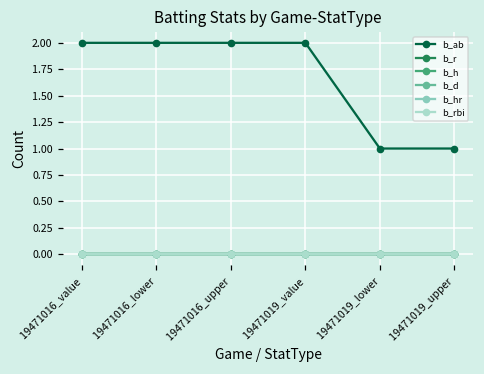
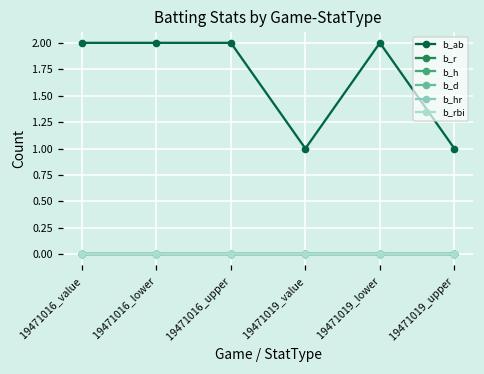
b_ab, 19471019_value: 2 -> 1
b_ab, 19471019_lower: 1 -> 2
